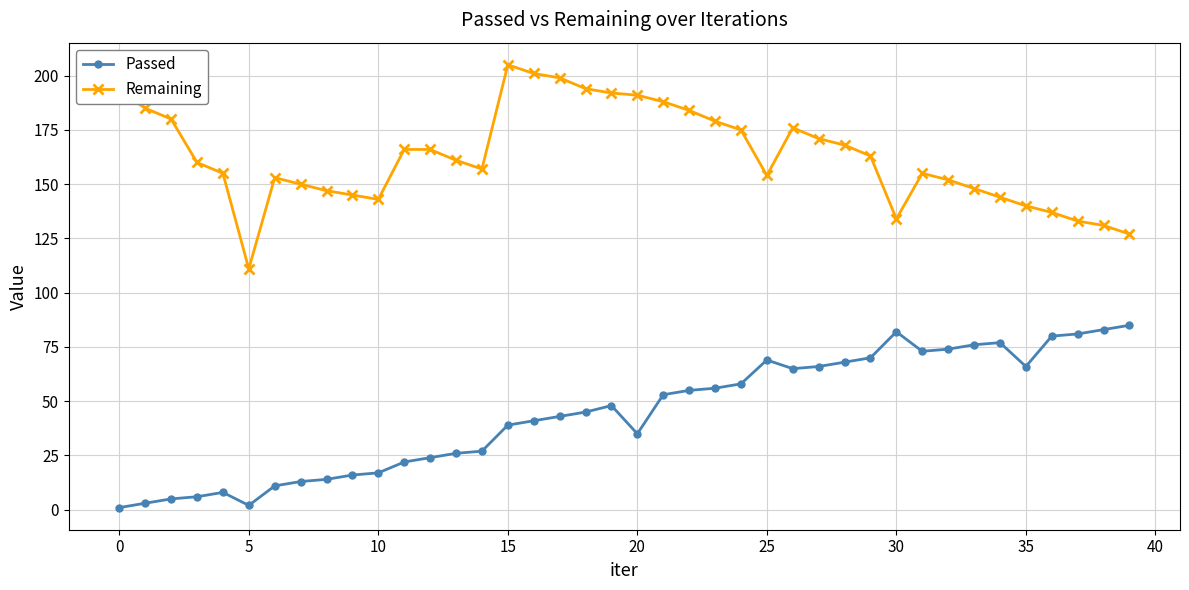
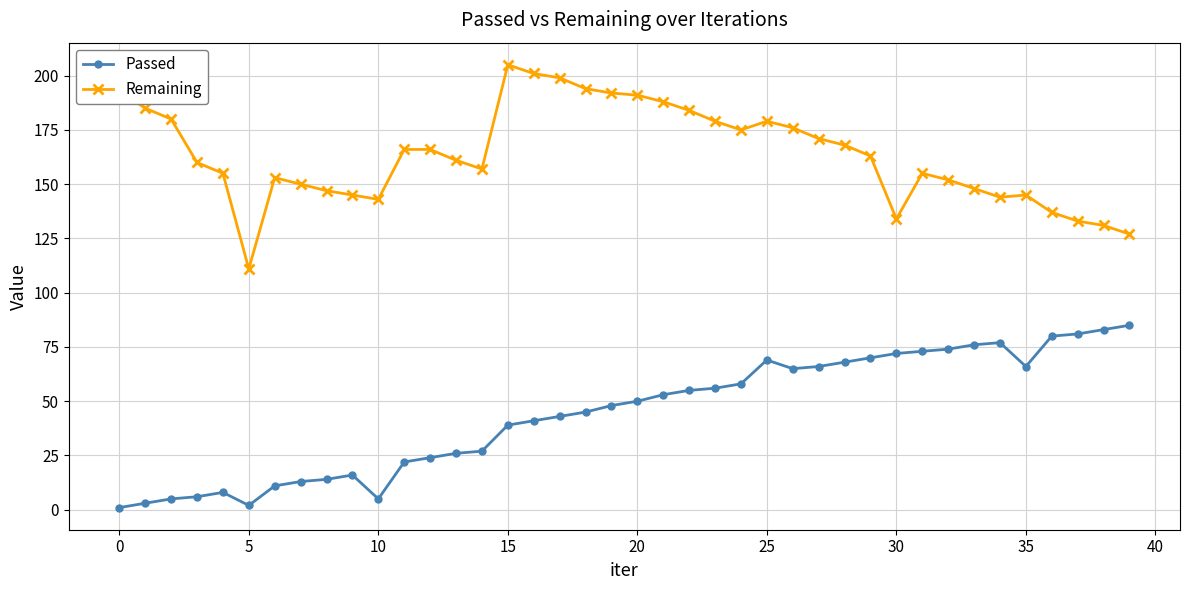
Passed, 10: 17 -> 5
Passed, 20: 35 -> 50
Remaining, 25: 154 -> 179
Passed, 30: 82 -> 72
Remaining, 35: 140 -> 145
